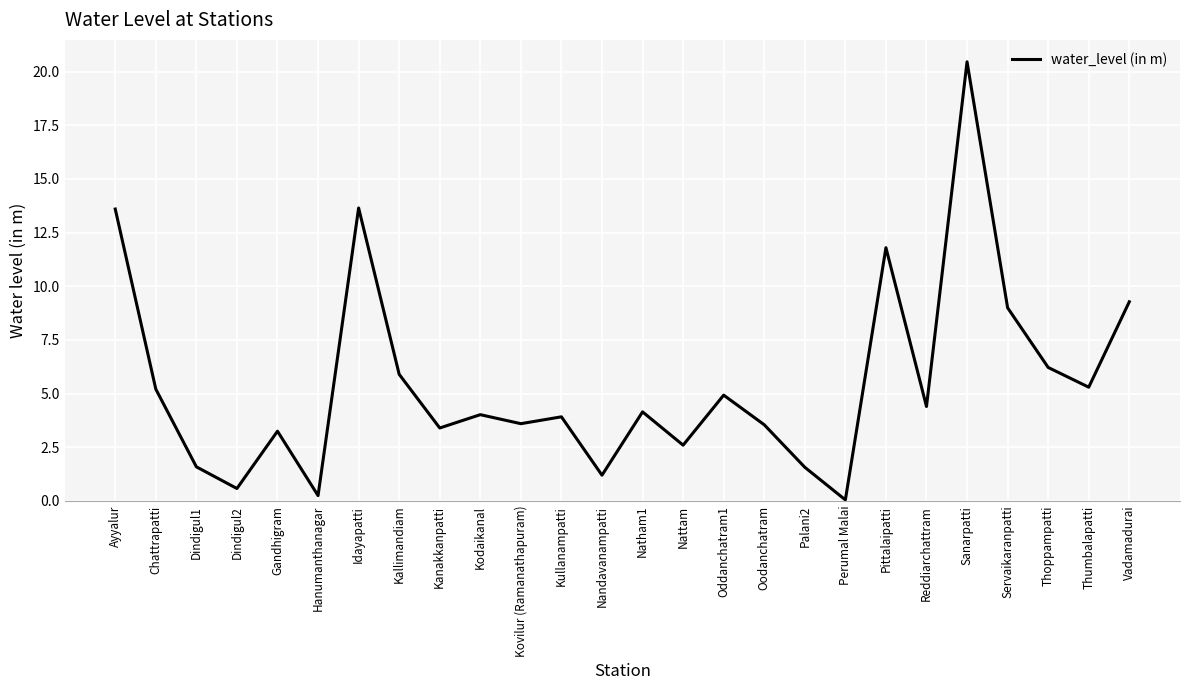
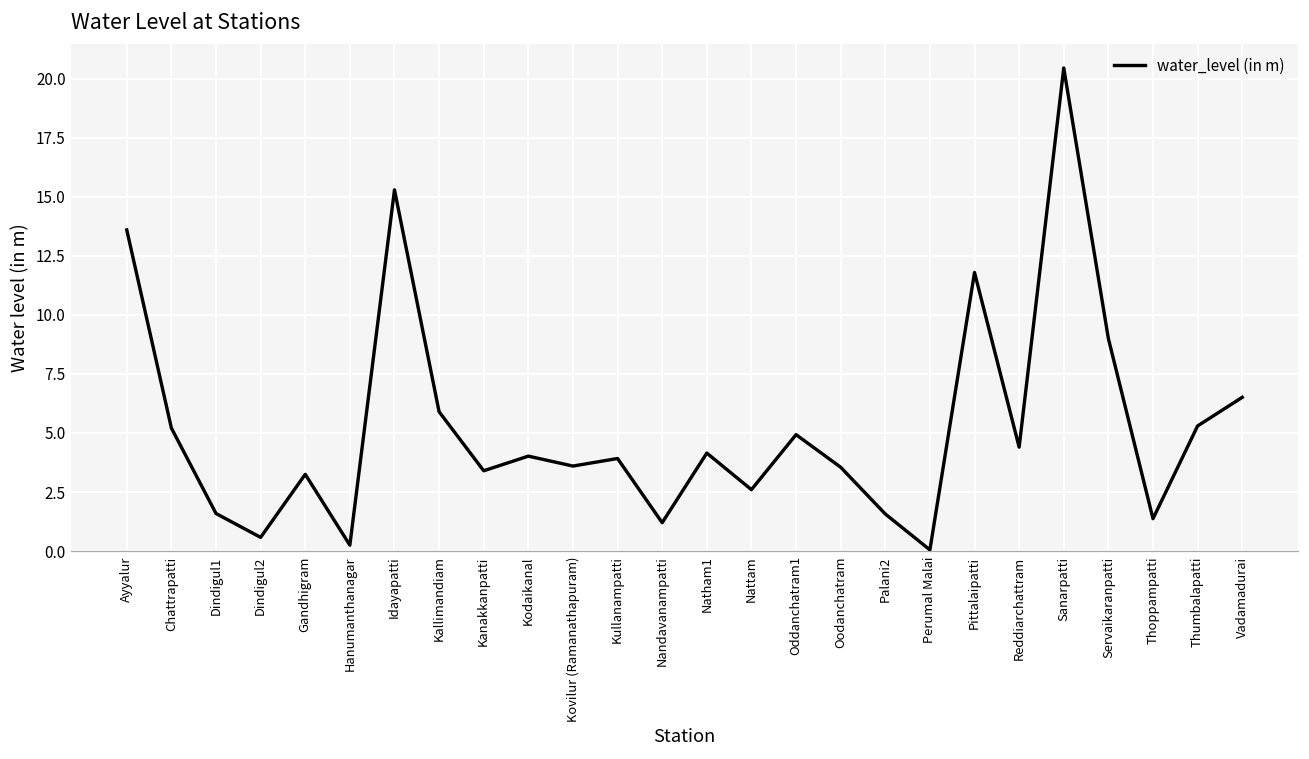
Idayapatti: 13.7 -> 15.3
Thoppampatti: 6.2 -> 1.4
Vadamadurai: 9.3 -> 6.5
